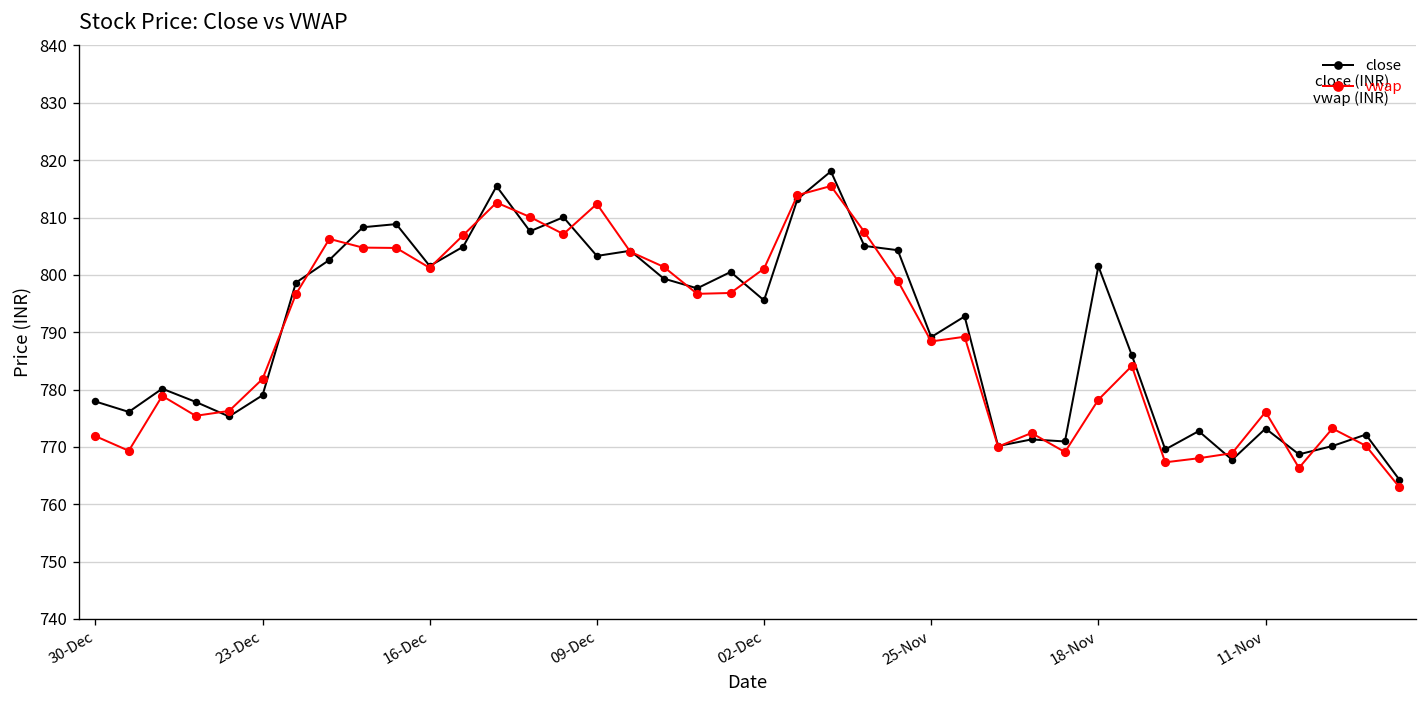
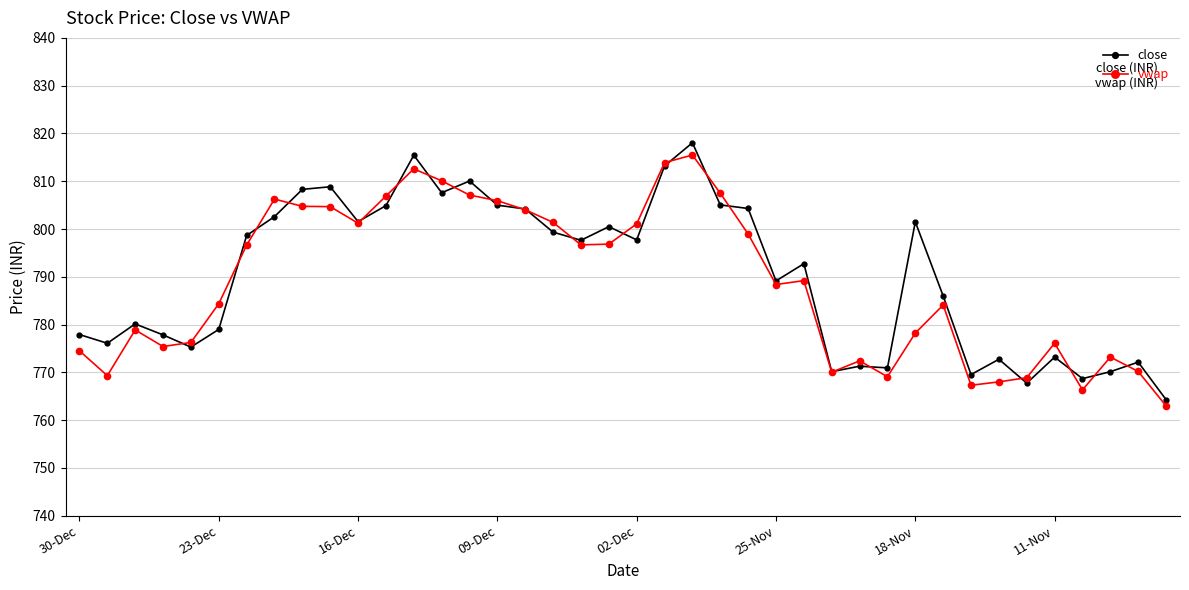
vwap, 30-Dec: 772 -> 775
vwap, 23-Dec: 782 -> 784
close, 09-Dec: 803 -> 805
vwap, 09-Dec: 812 -> 806
close, 02-Dec: 796 -> 798
